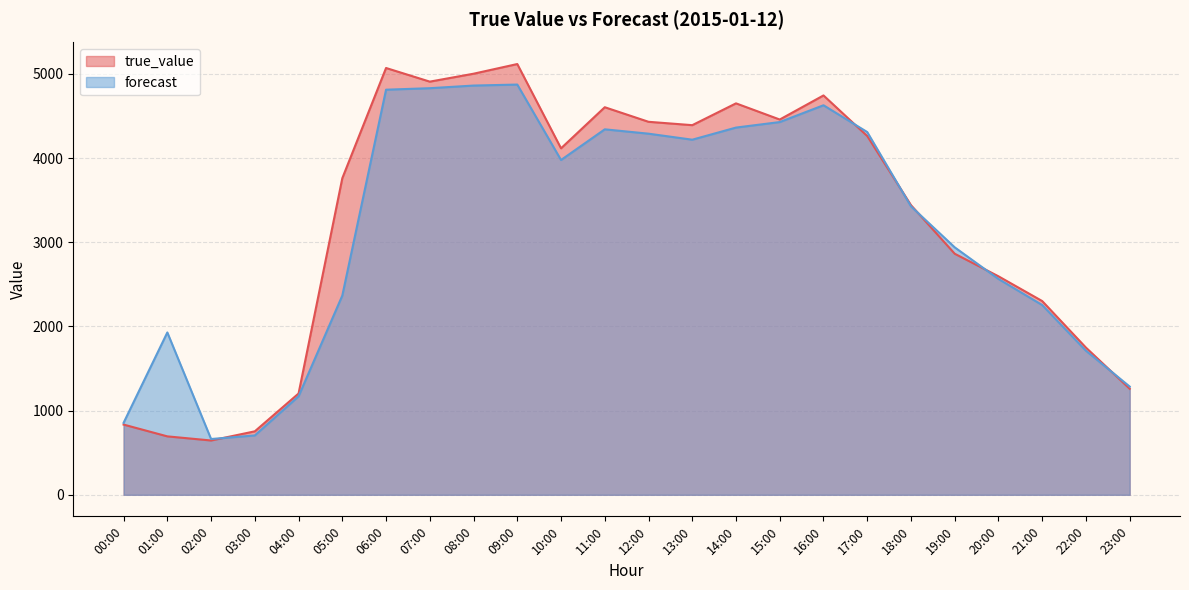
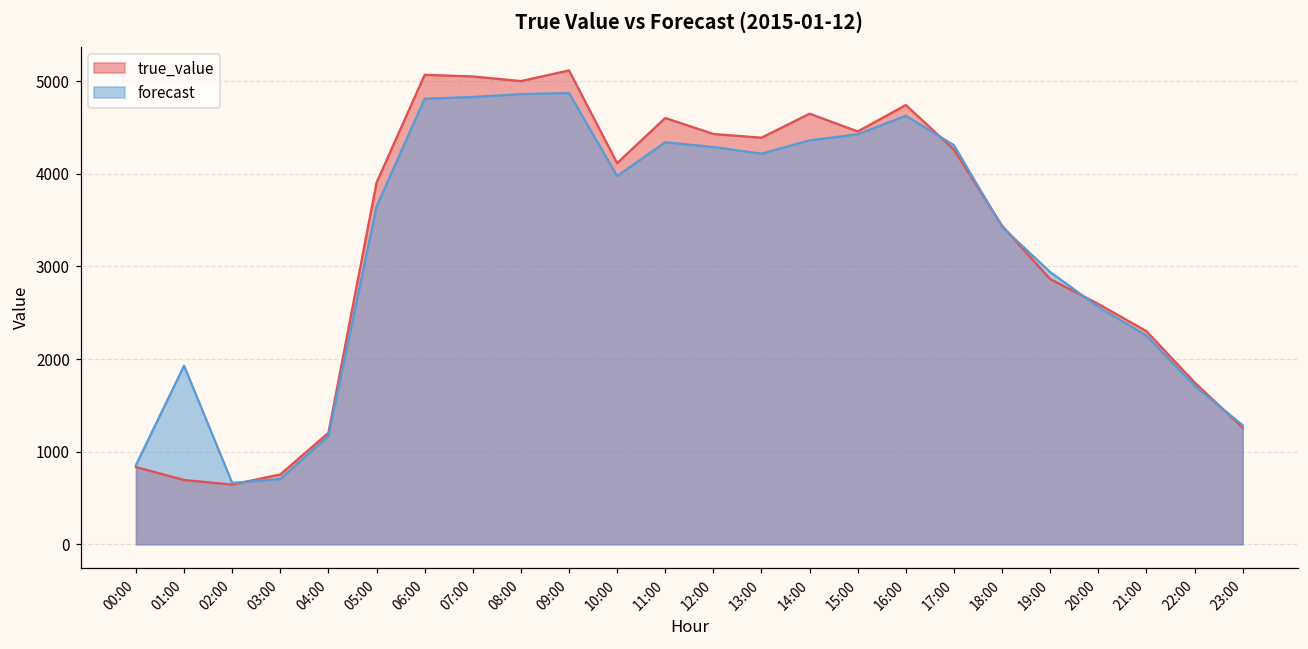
true_value, 05:00: 3800 -> 3900
forecast, 05:00: 2400 -> 3600
true_value, 07:00: 4900 -> 5100
